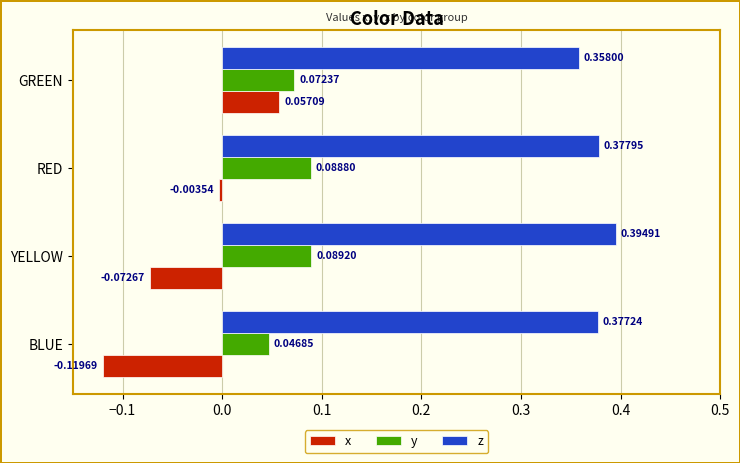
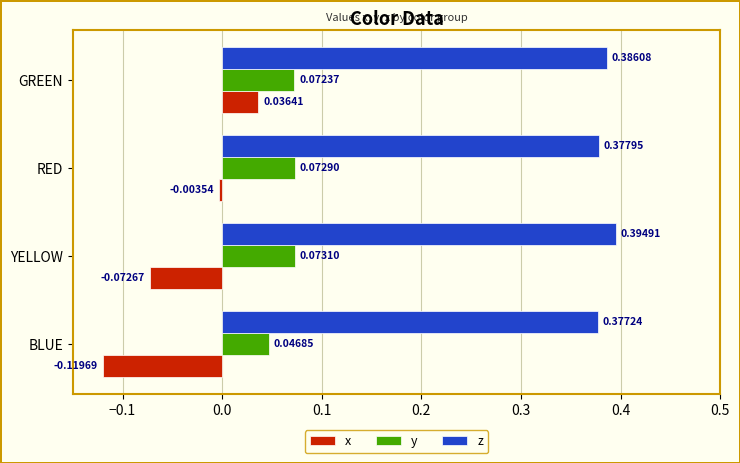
z, GREEN: 0.35800 -> 0.38608
x, GREEN: 0.05709 -> 0.03641
y, RED: 0.08880 -> 0.07290
y, YELLOW: 0.08920 -> 0.07310
